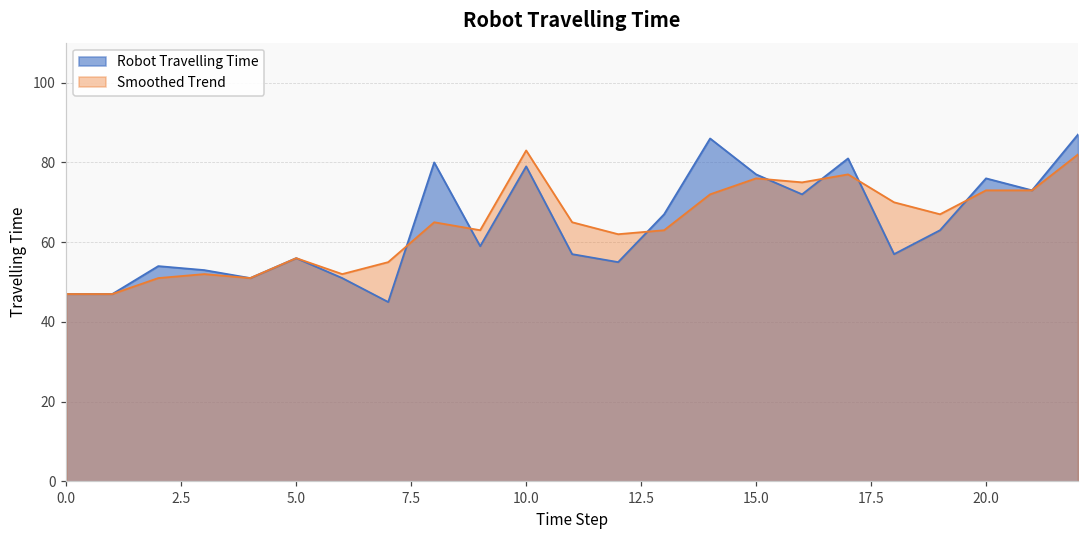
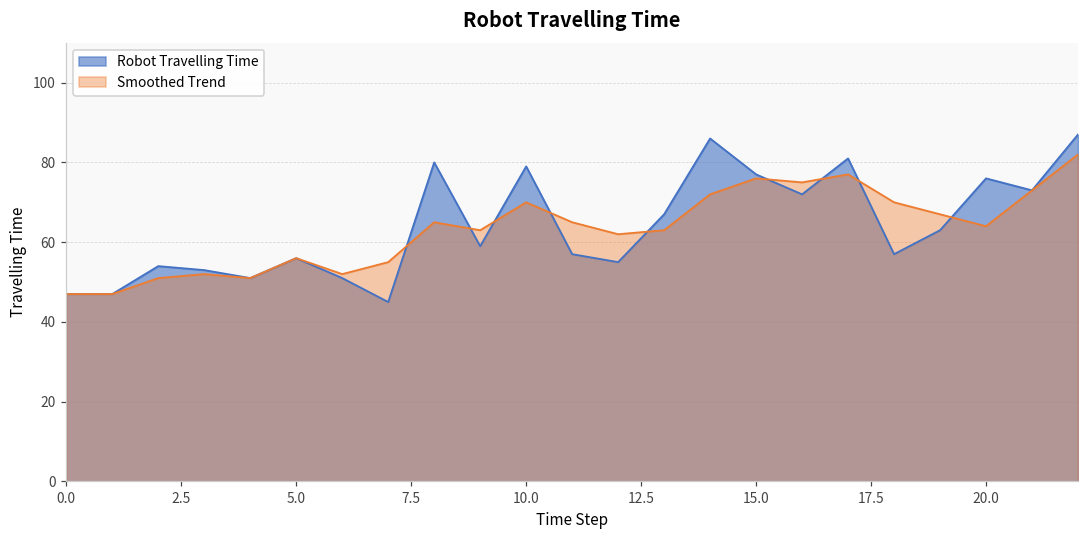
Smoothed Trend, 10.0: 83 -> 70
Smoothed Trend, 20.0: 73 -> 64
